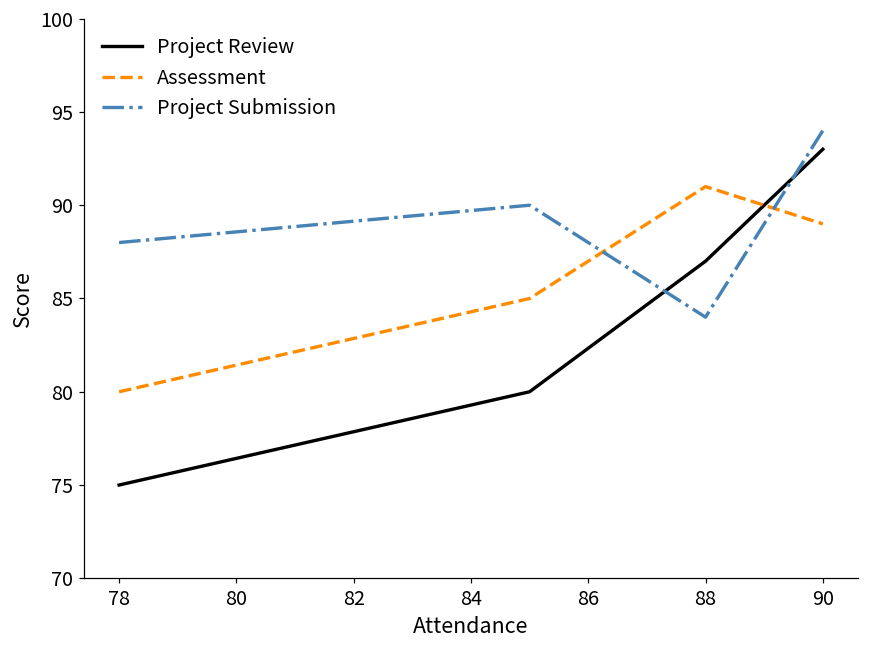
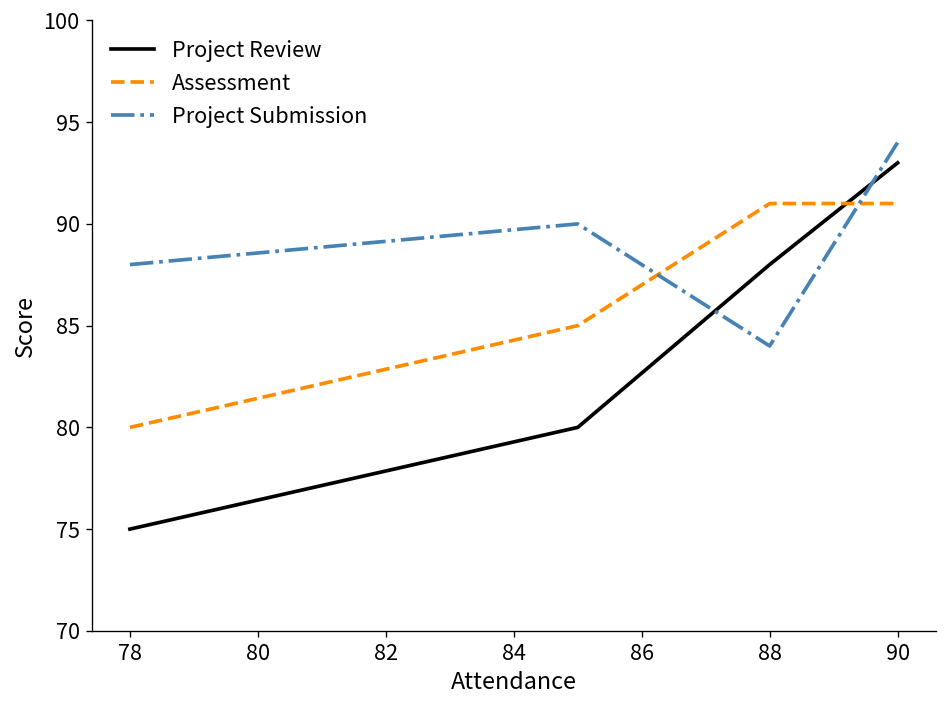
Project Review, 88: 87 -> 88
Assessment, 90: 89 -> 91
